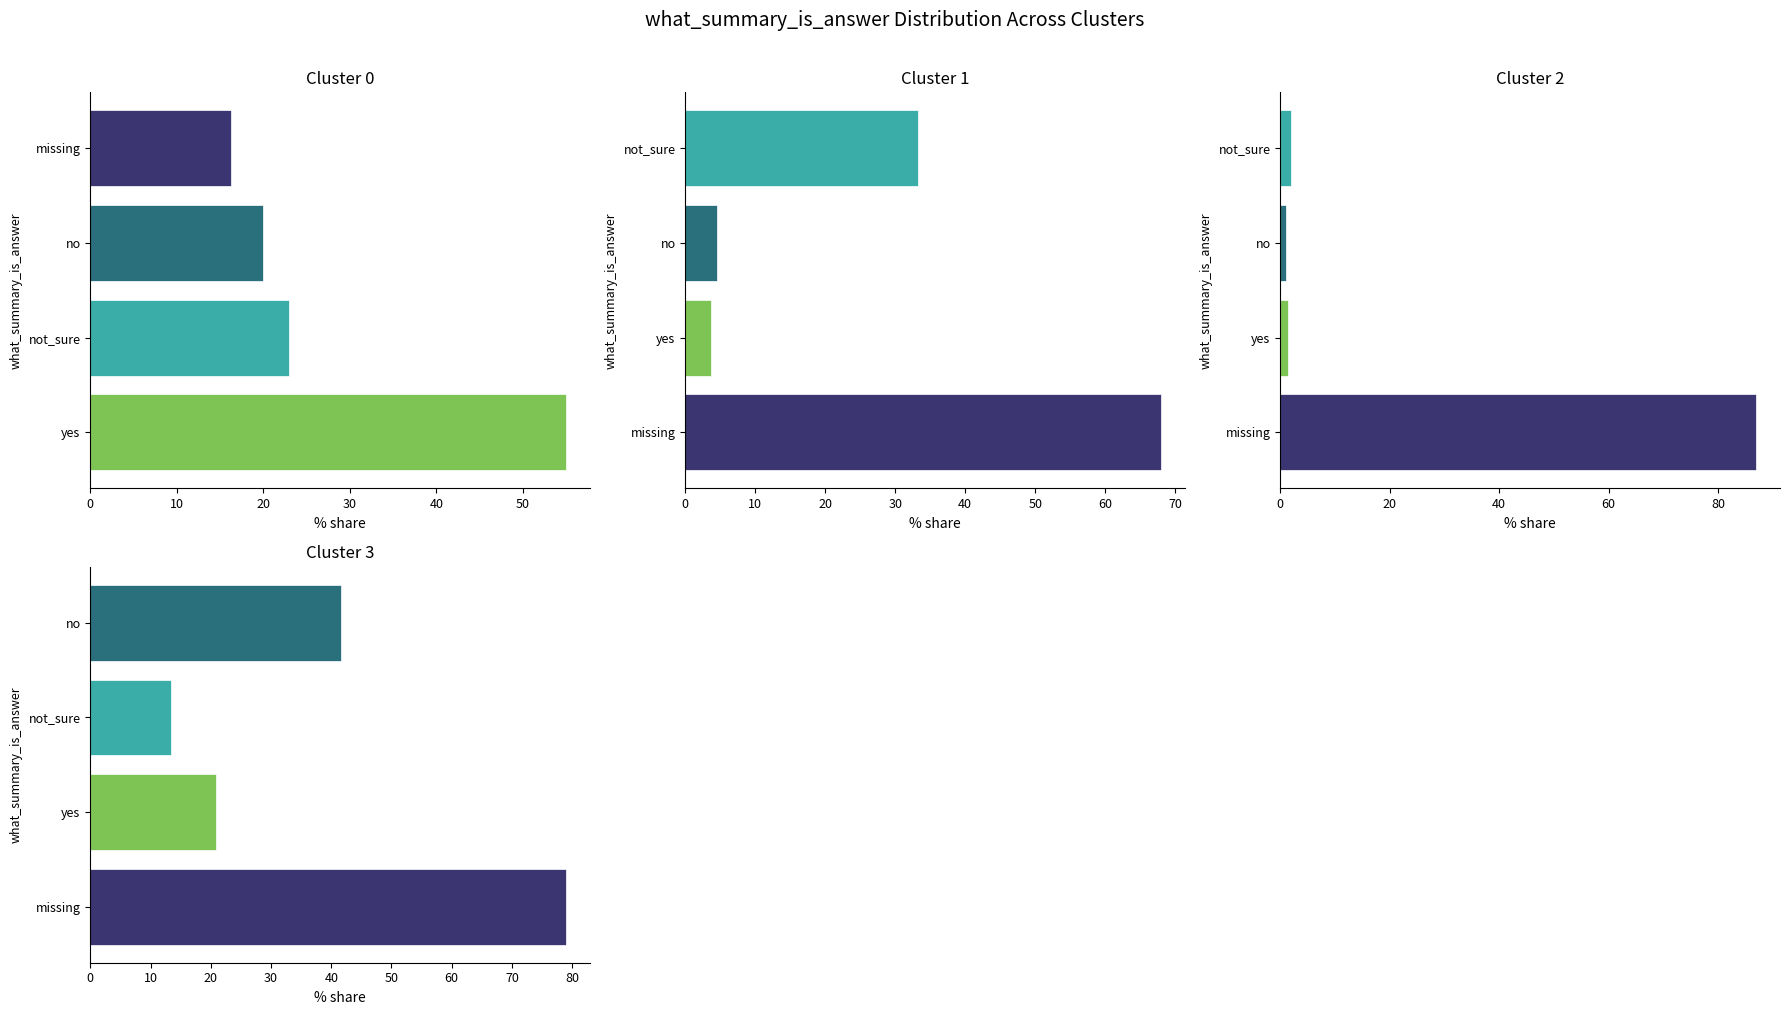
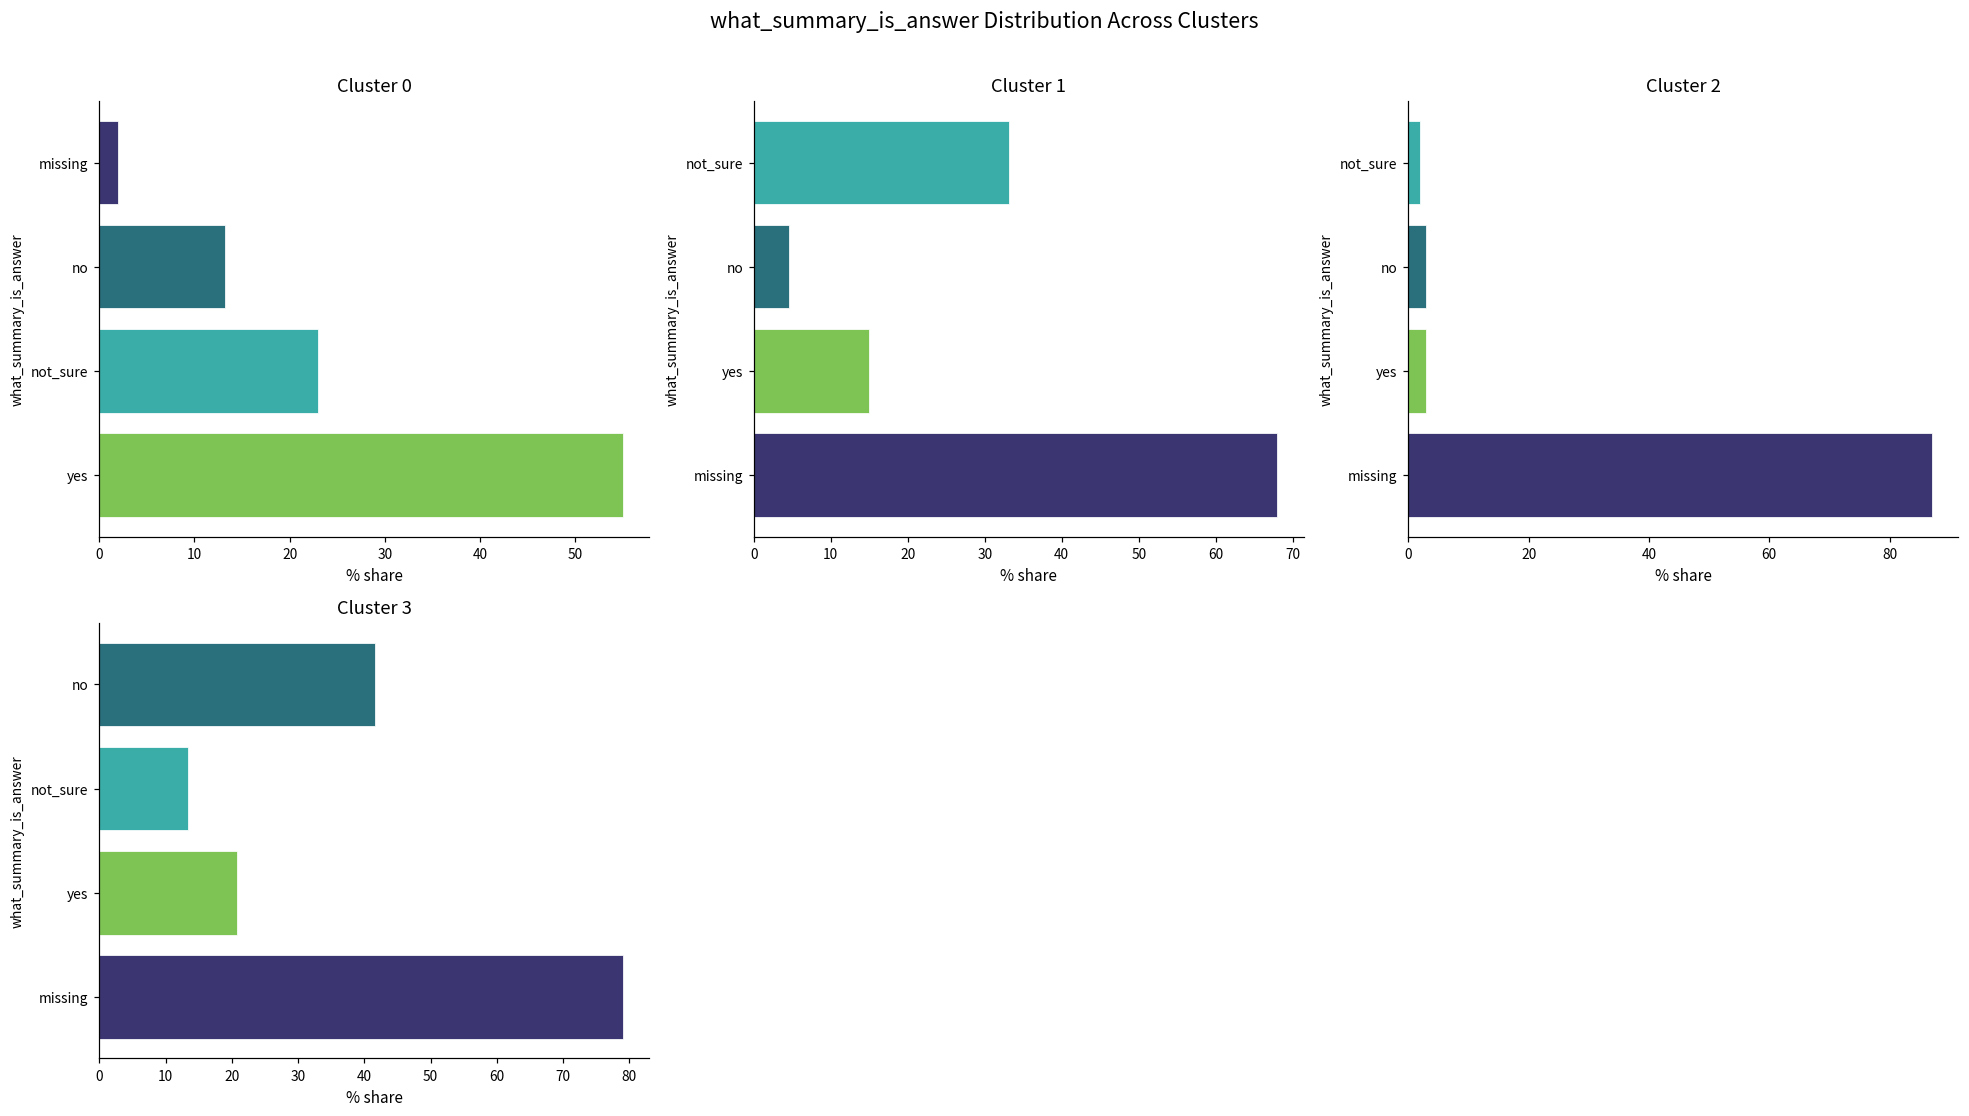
Cluster 0, missing: 16 -> 2
Cluster 0, no: 20 -> 13
Cluster 1, yes: 4 -> 15
Cluster 2, no: 1 -> 3
Cluster 2, yes: 1 -> 3
